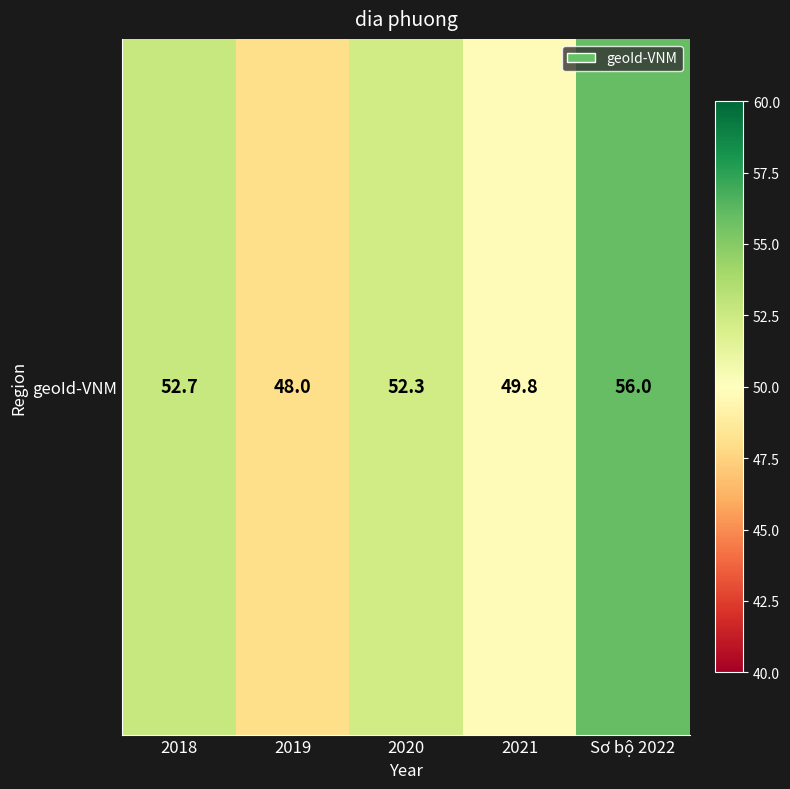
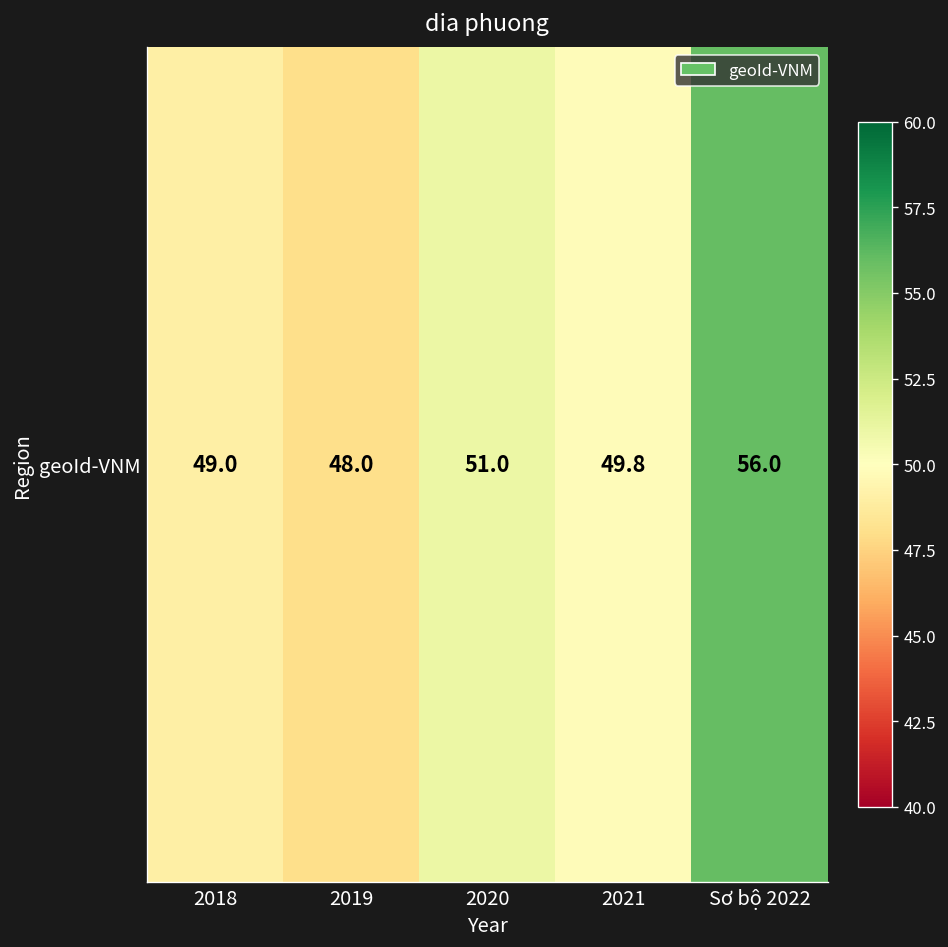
geoId-VNM, 2018: 52.7 -> 49.0
geoId-VNM, 2020: 52.3 -> 51.0
